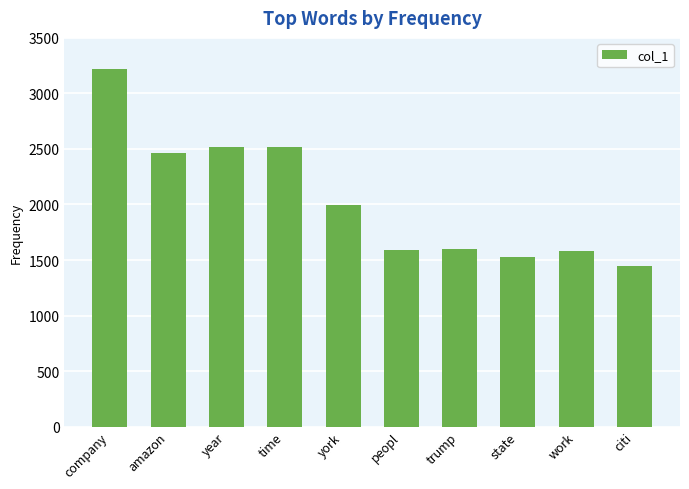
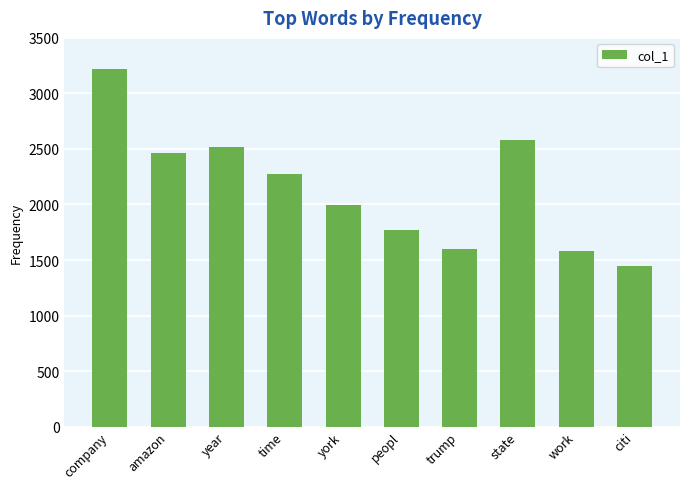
time: 2520 -> 2280
peopl: 1590 -> 1770
state: 1530 -> 2580
